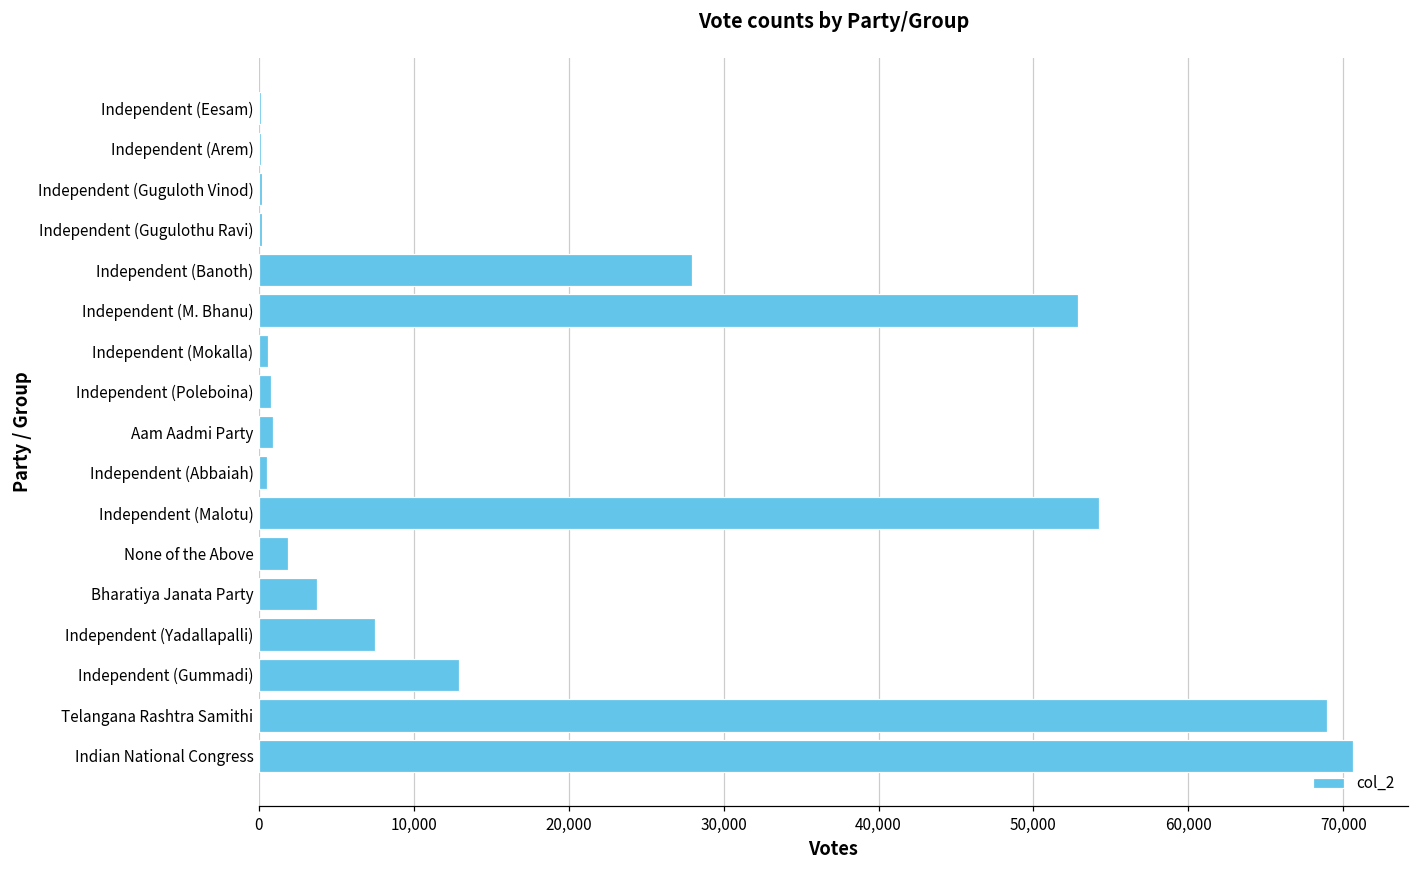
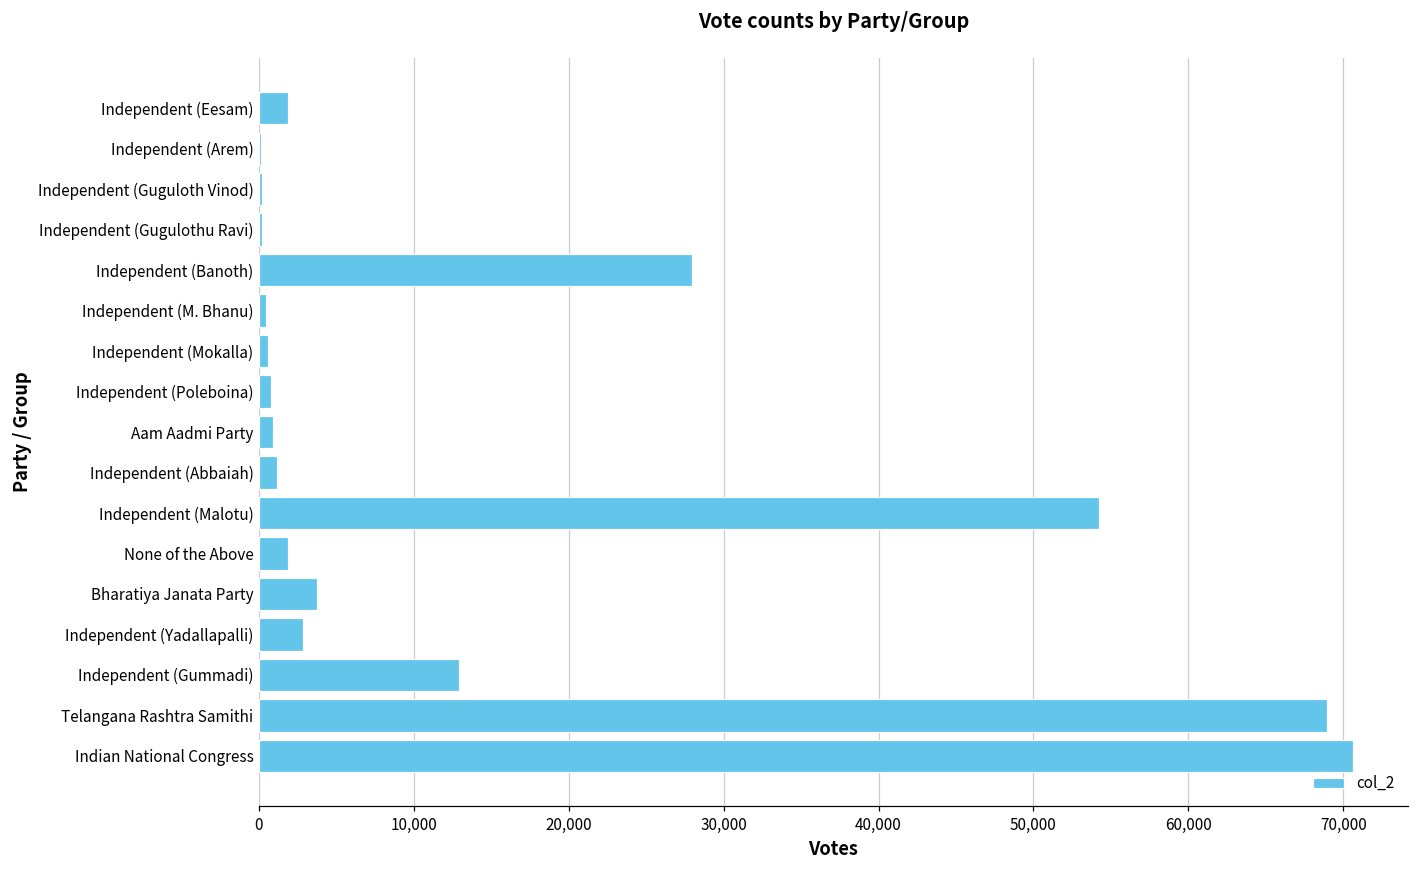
Independent (Eesam): 200 -> 1,900
Independent (M. Bhanu): 52,900 -> 500
Independent (Abbaiah): 600 -> 1,200
Independent (Yadallapalli): 7,500 -> 2,900
